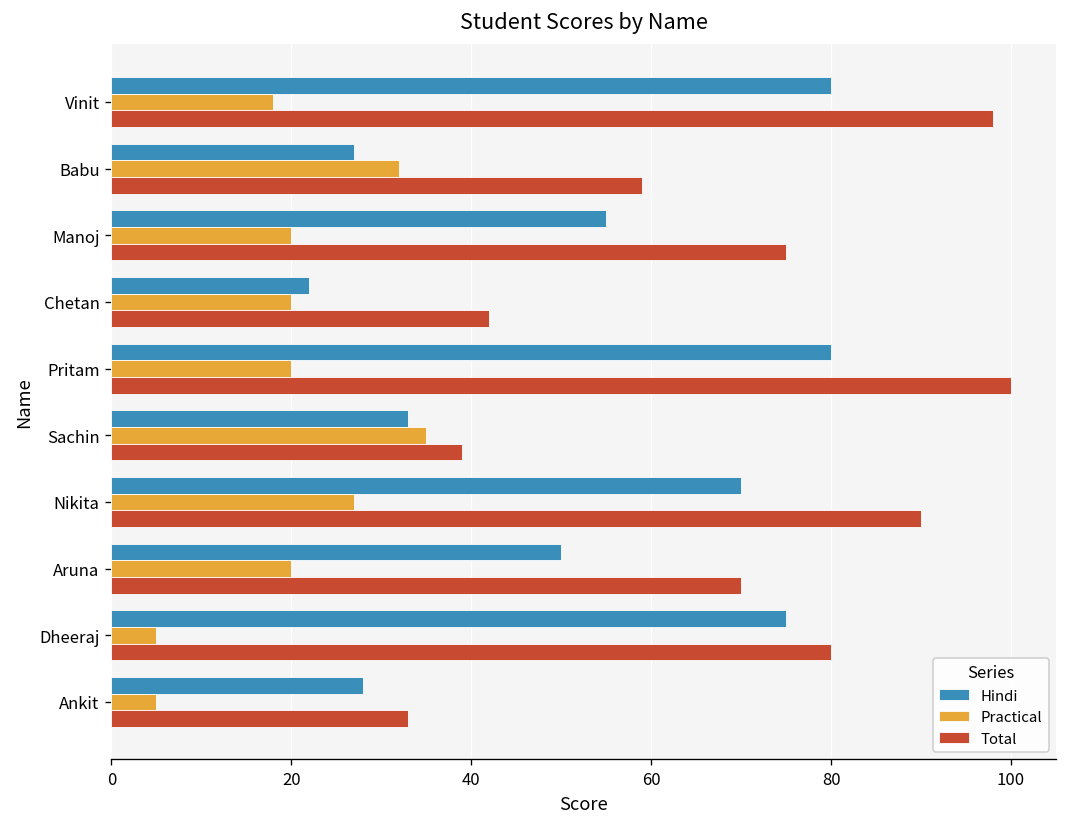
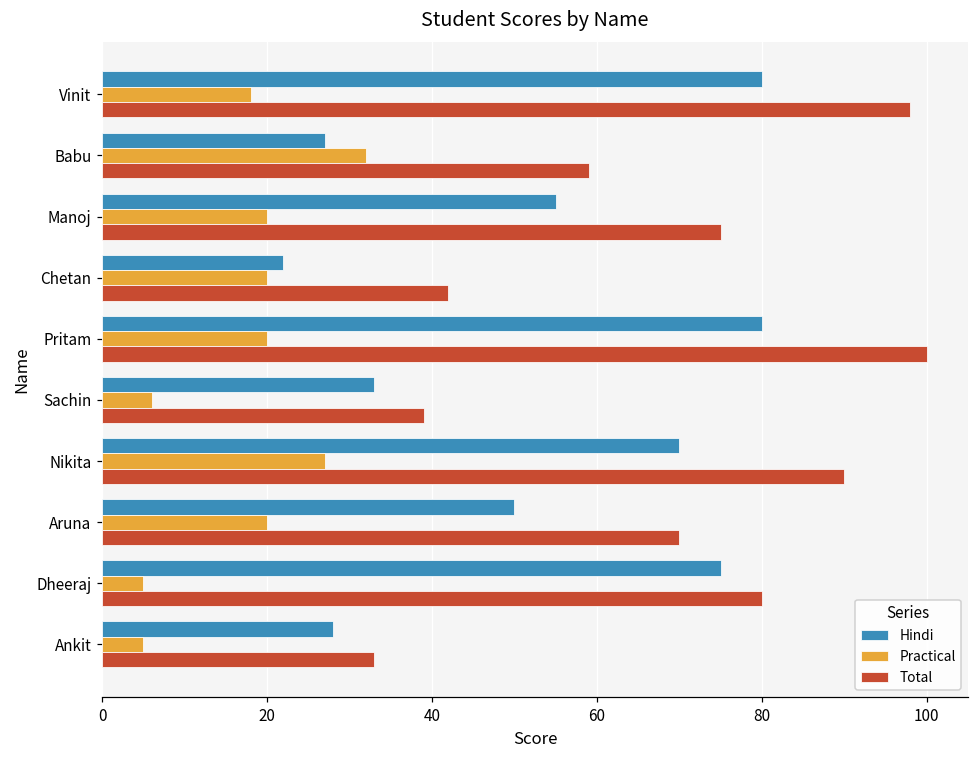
Practical, Sachin: 35 -> 6
